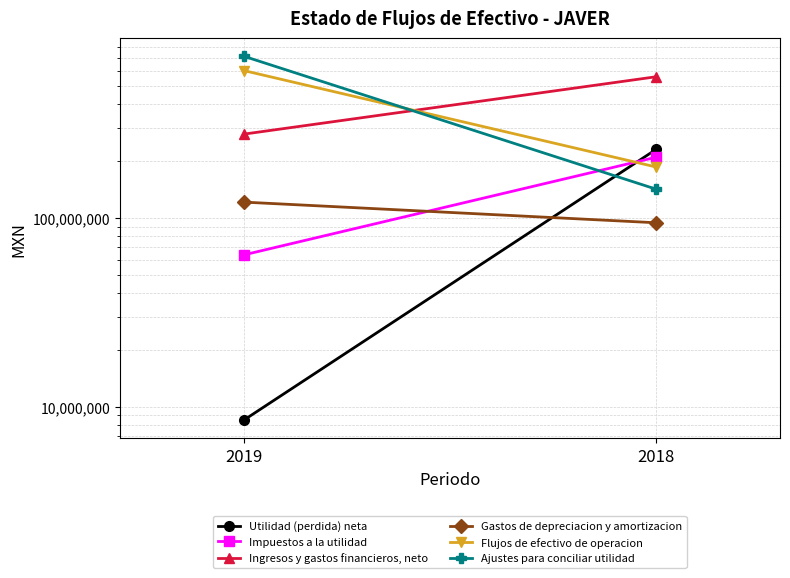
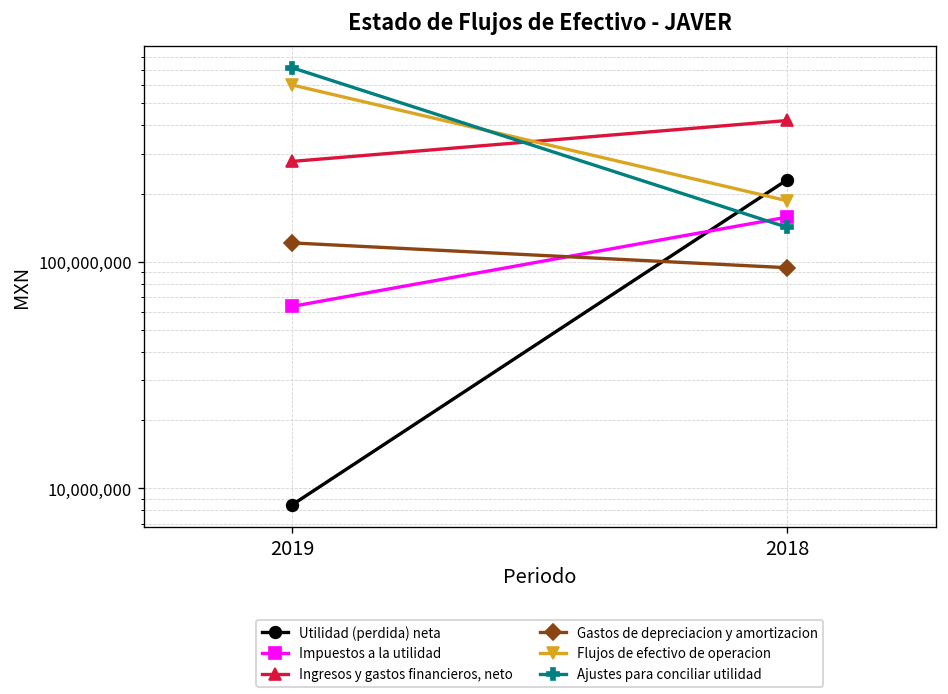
Impuestos a la utilidad, 2018: 210,000,000 -> 160,000,000
Ingresos y gastos financieros, neto, 2018: 560,000,000 -> 420,000,000
